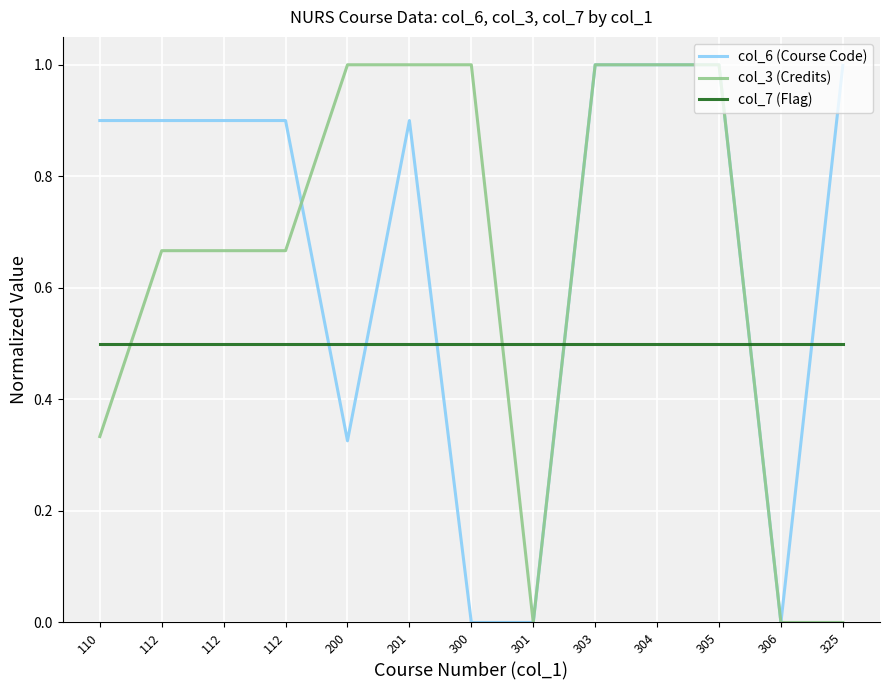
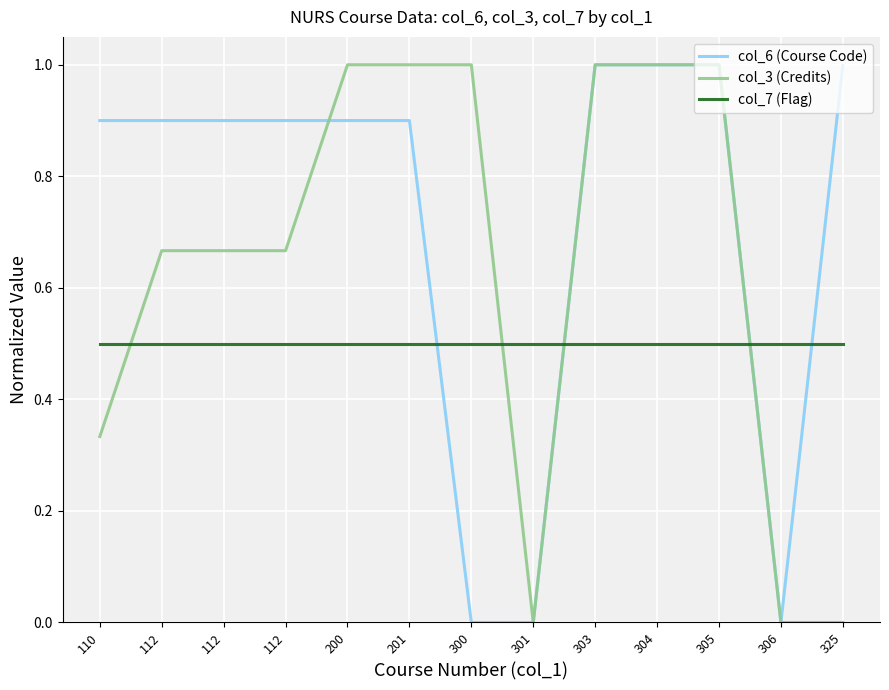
col_6 (Course Code), 200: 0.33 -> 0.90
